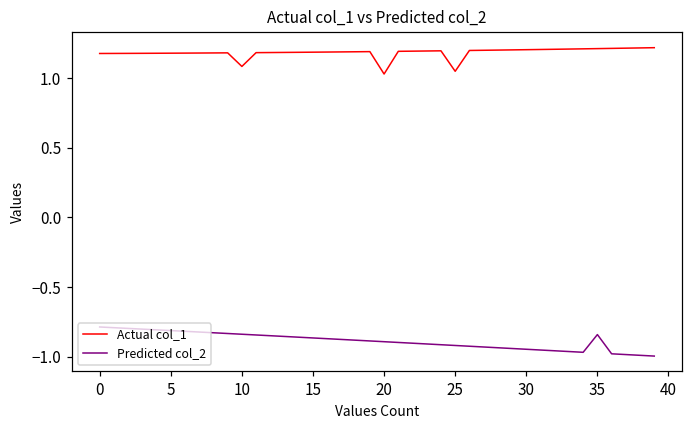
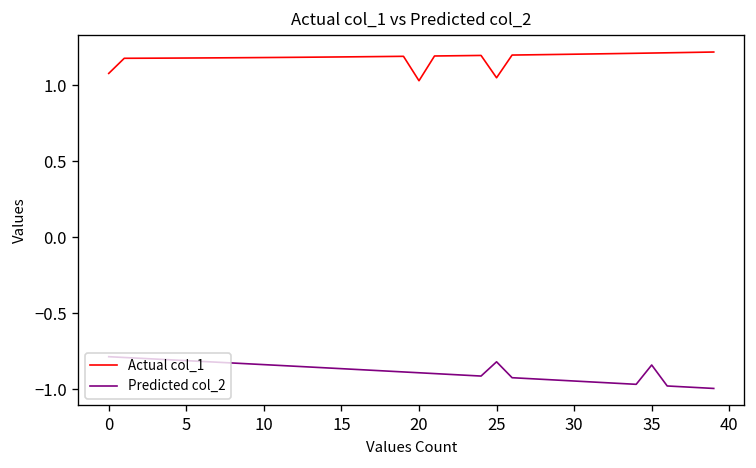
Actual col_1, 0: 1.18 -> 1.08
Actual col_1, 10: 1.08 -> 1.18
Predicted col_2, 25: -0.92 -> -0.82
